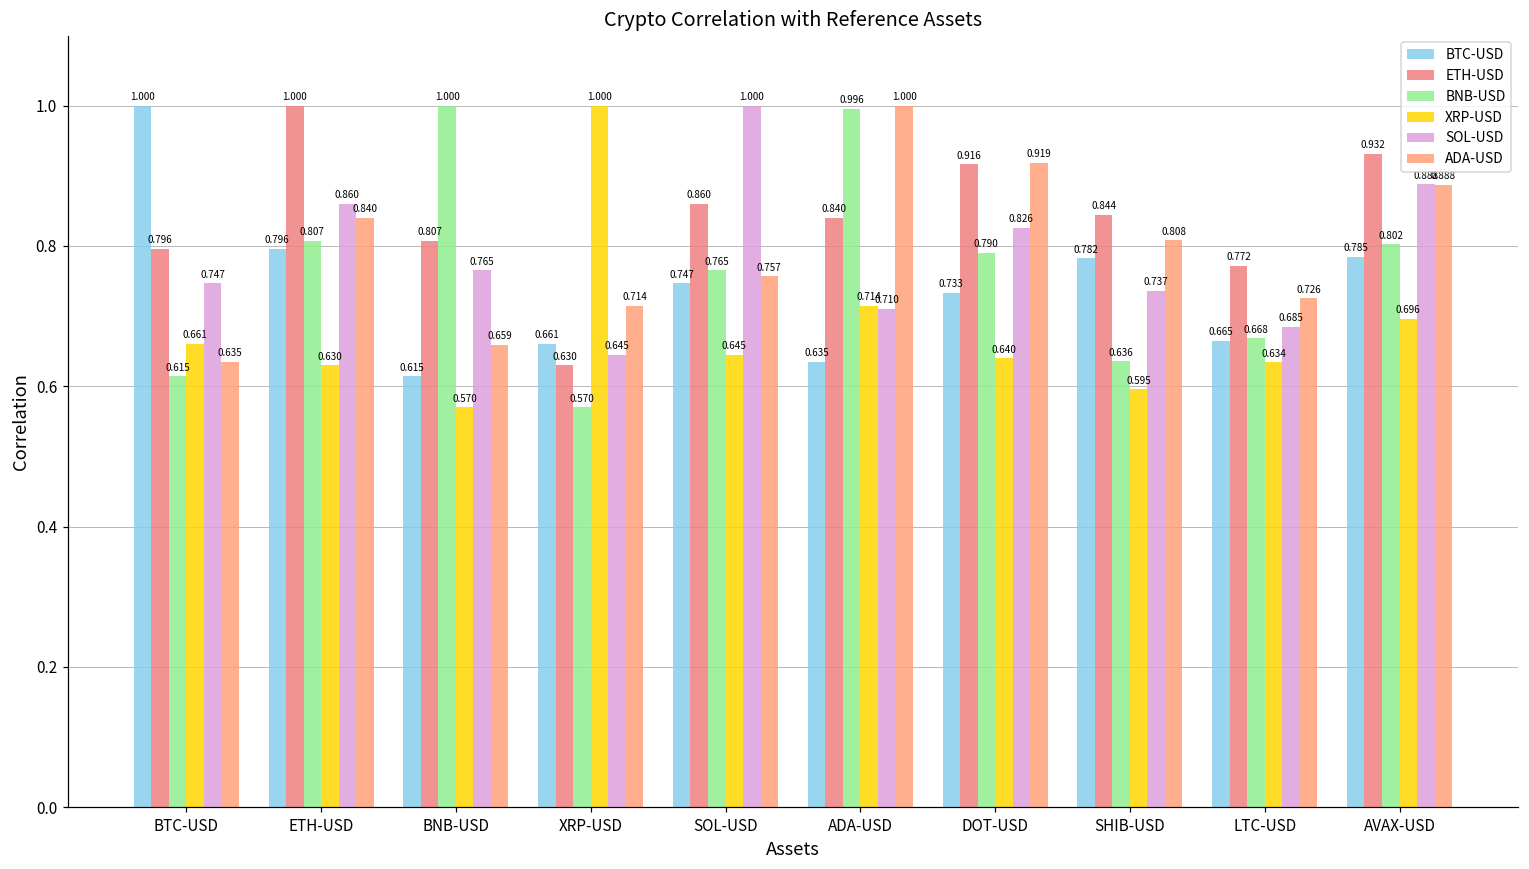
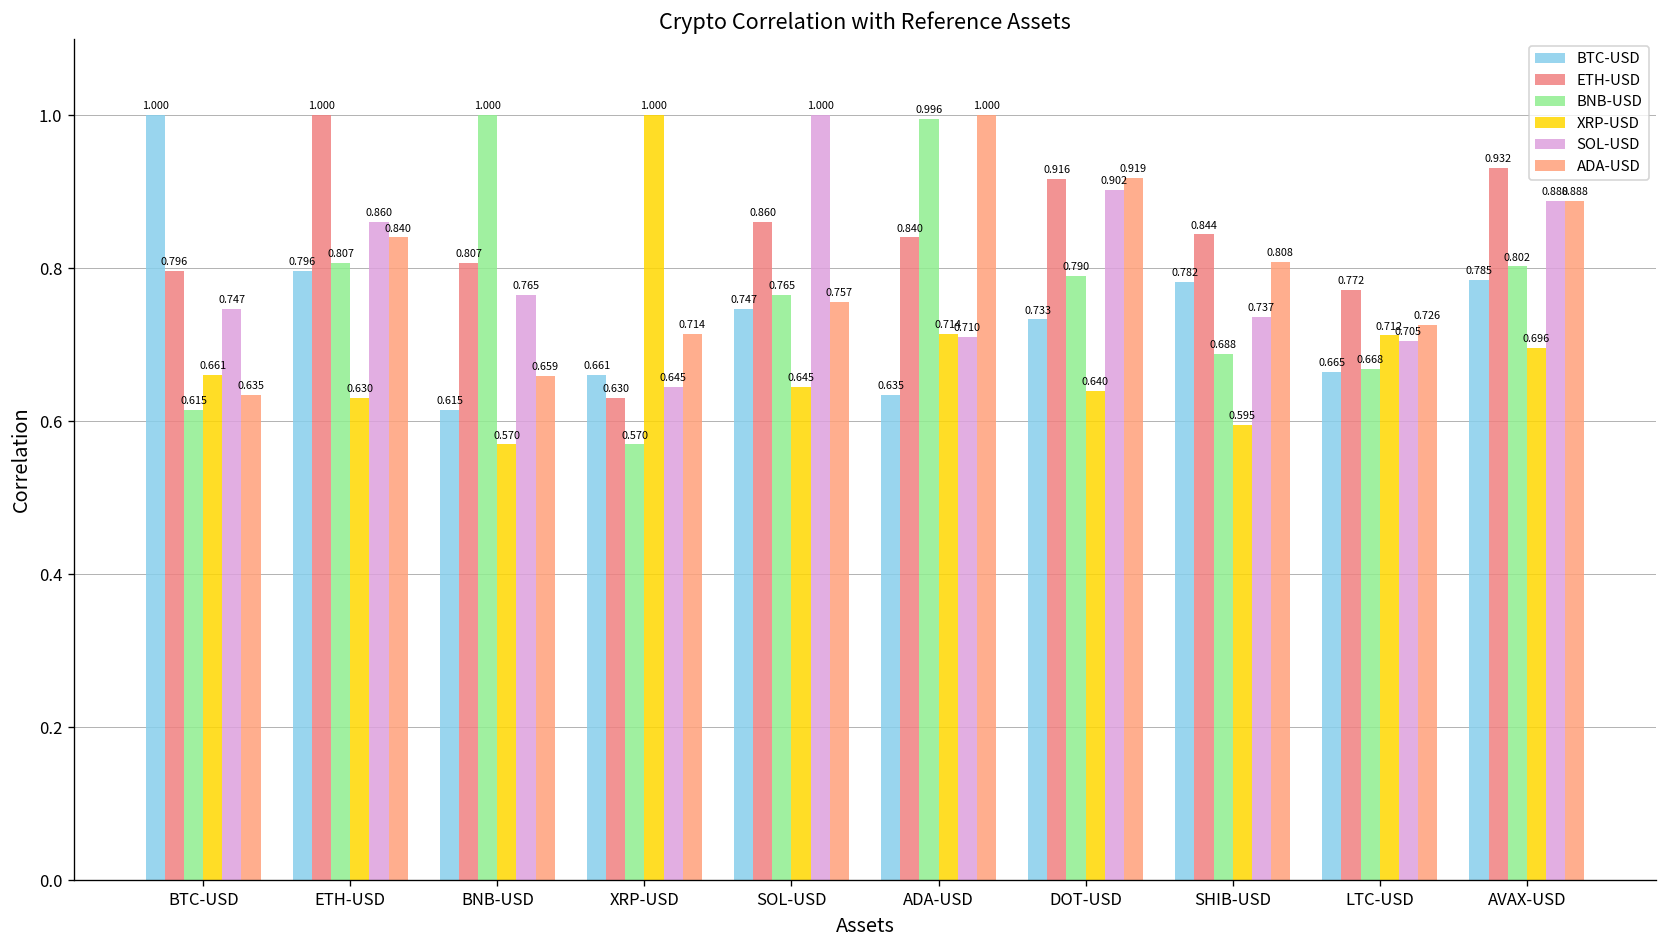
SOL-USD, DOT-USD: 0.826 -> 0.902
BNB-USD, SHIB-USD: 0.636 -> 0.688
XRP-USD, LTC-USD: 0.634 -> 0.712
SOL-USD, LTC-USD: 0.685 -> 0.705
